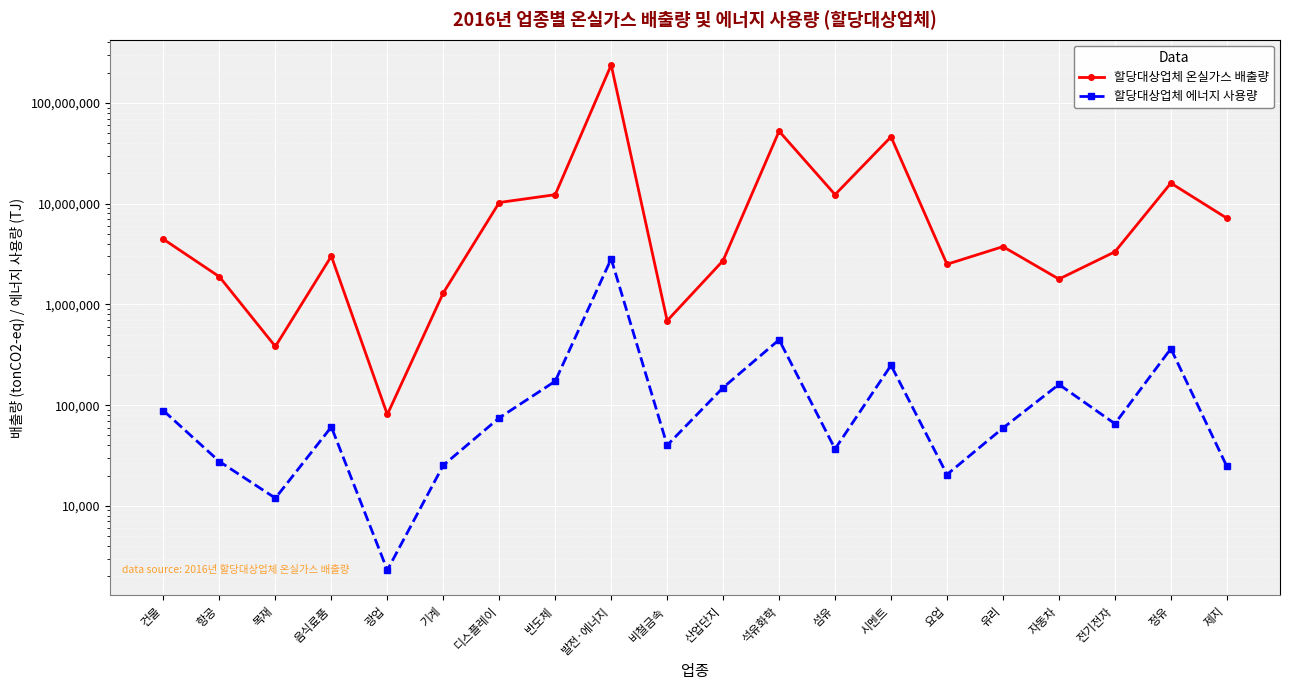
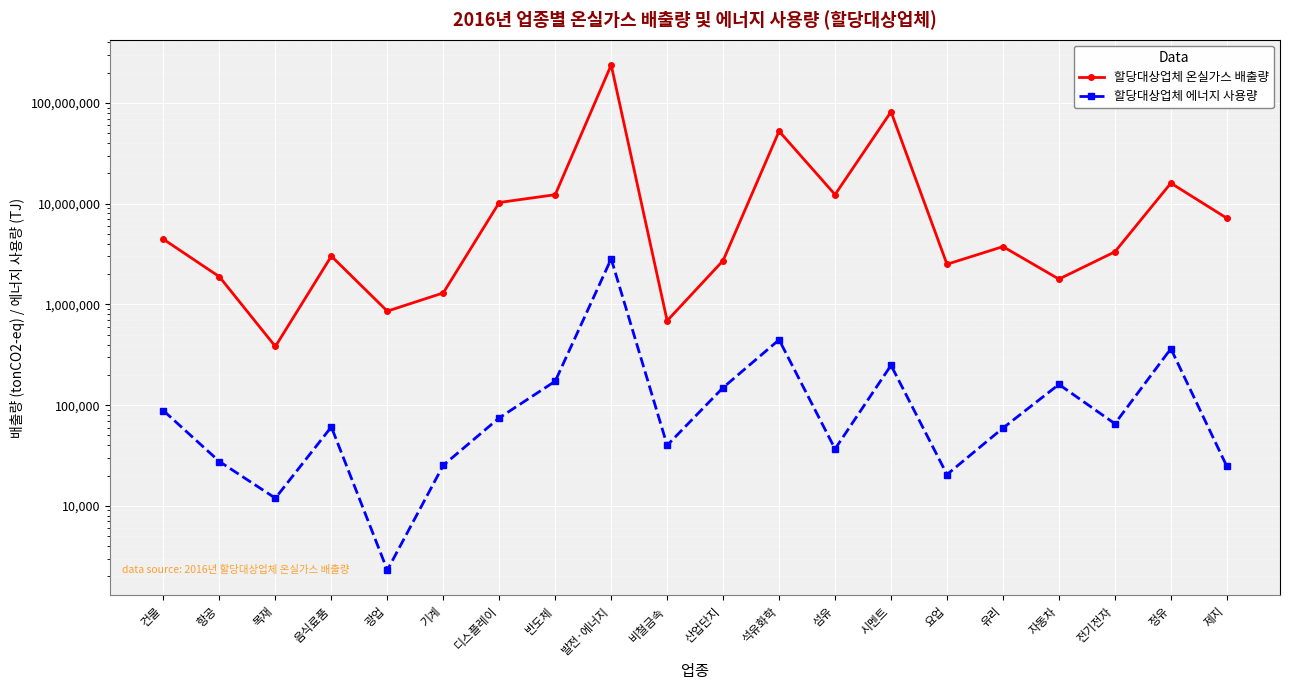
할당대상업체 온실가스 배출량, 광업: 80,000 -> 900,000
할당대상업체 온실가스 배출량, 시멘트: 50,000,000 -> 80,000,000
